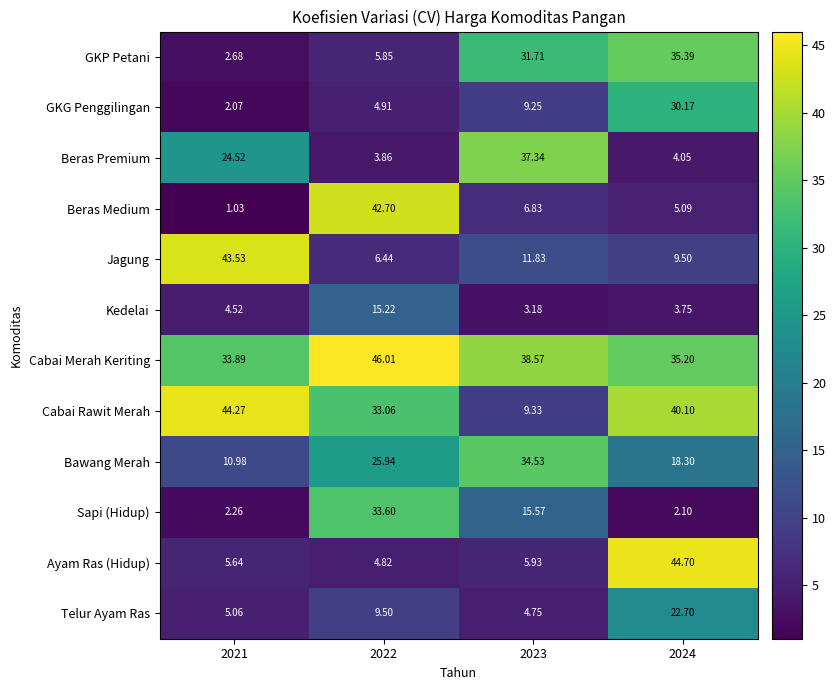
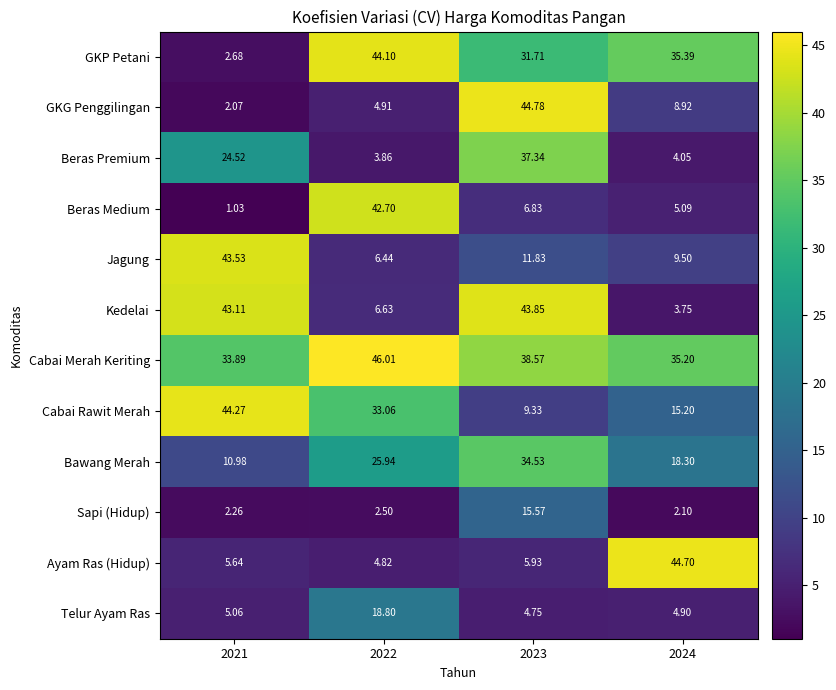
GKP Petani, 2022: 5.85 -> 44.10
GKG Penggilingan, 2023: 9.25 -> 44.78
GKG Penggilingan, 2024: 30.17 -> 8.92
Kedelai, 2021: 4.52 -> 43.11
Kedelai, 2022: 15.22 -> 6.63
Kedelai, 2023: 3.18 -> 43.85
Cabai Rawit Merah, 2024: 40.10 -> 15.20
Sapi (Hidup), 2022: 33.60 -> 2.50
Telur Ayam Ras, 2022: 9.50 -> 18.80
Telur Ayam Ras, 2024: 22.70 -> 4.90
